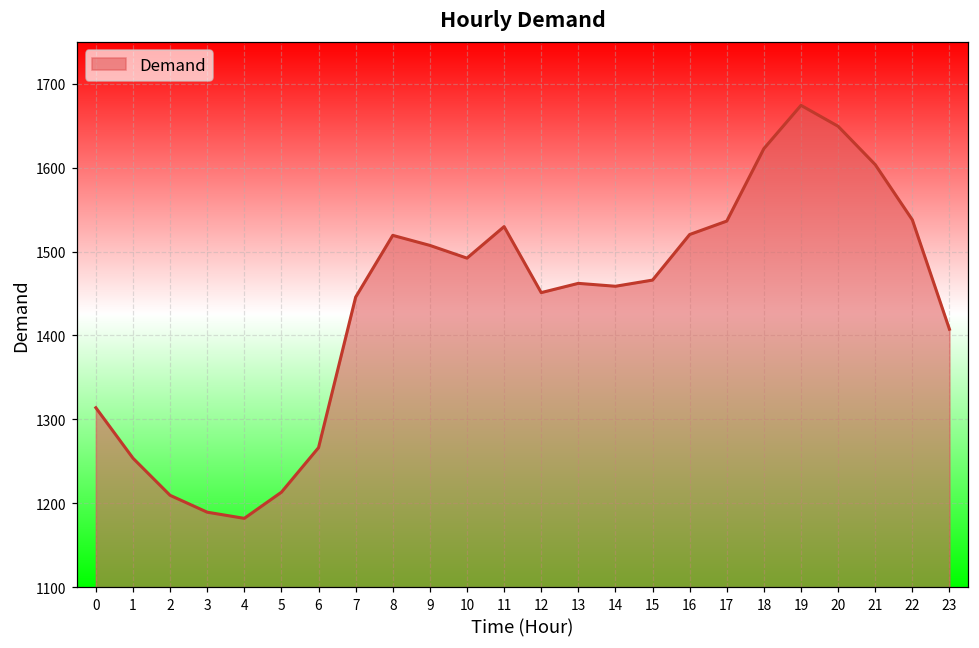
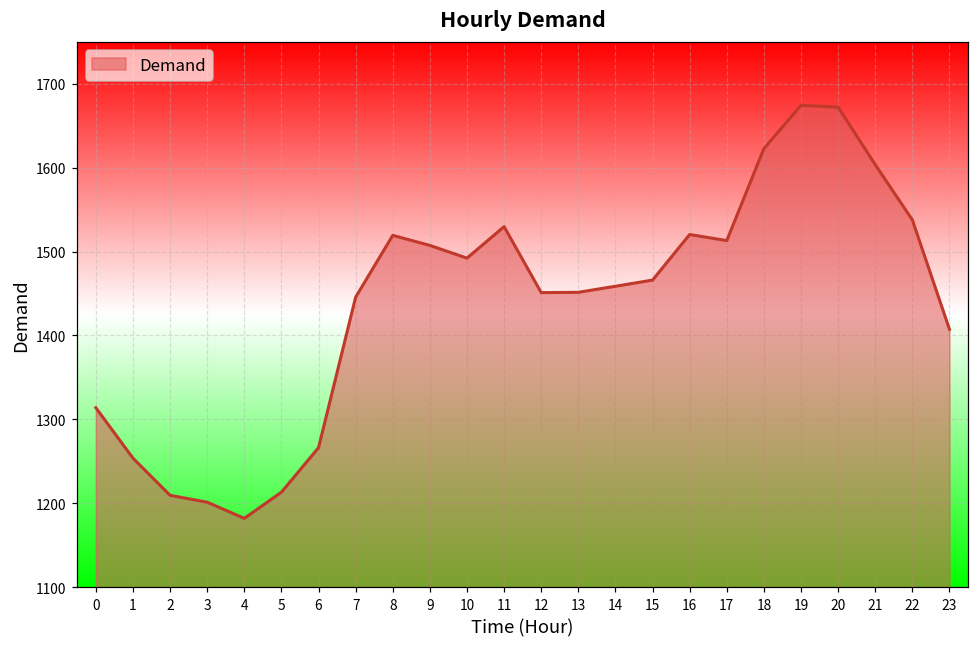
3: 1190 -> 1200
13: 1460 -> 1450
17: 1540 -> 1510
20: 1650 -> 1670
